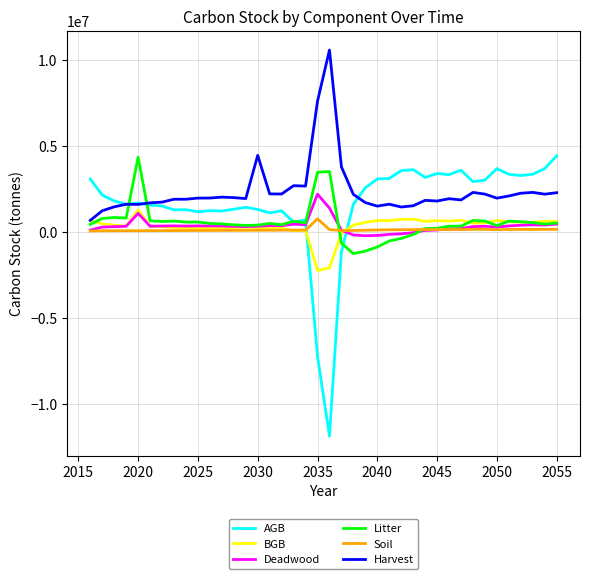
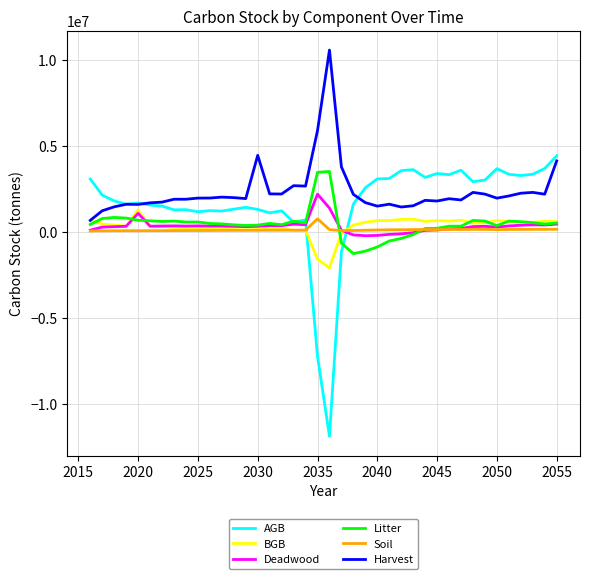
Litter, 2020: 4300000 -> 700000
BGB, 2035: -2200000 -> -1600000
Harvest, 2035: 7600000 -> 5900000
Harvest, 2055: 2300000 -> 4100000
